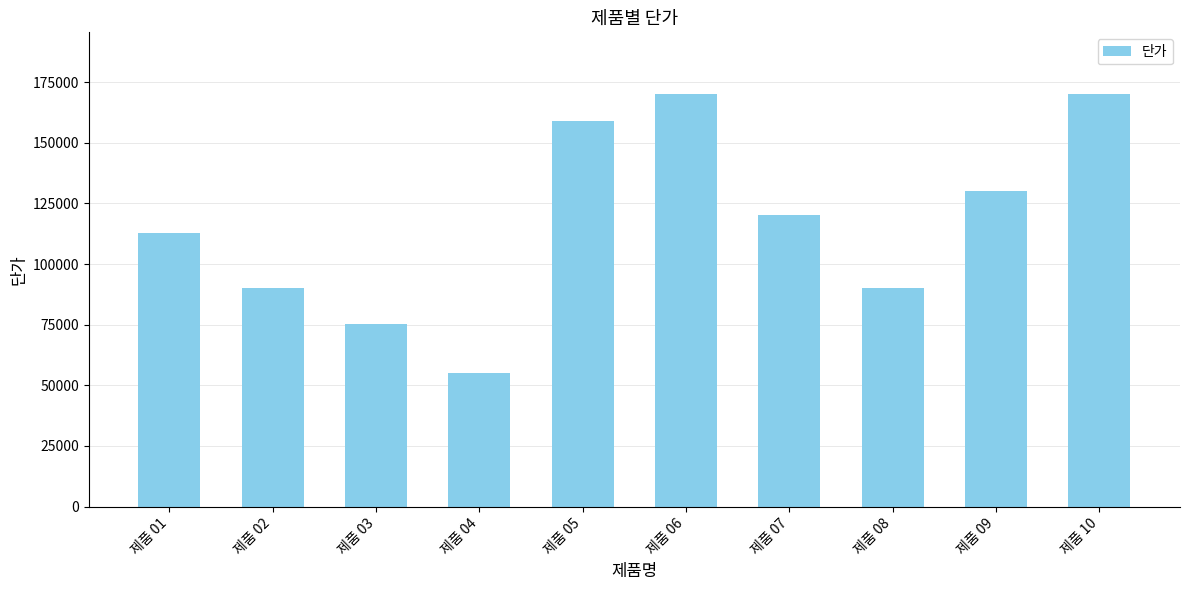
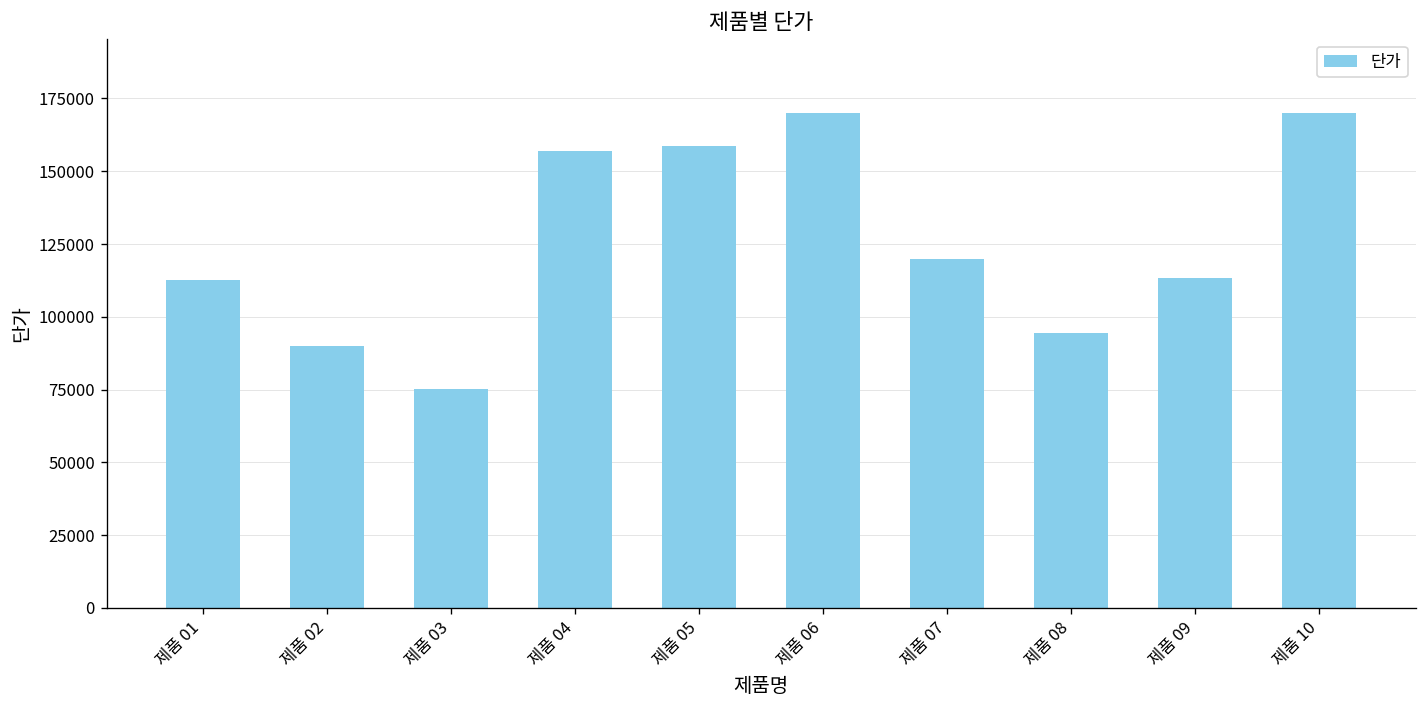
제품 04: 55000 -> 157000
제품 08: 90000 -> 94000
제품 09: 130000 -> 113000
